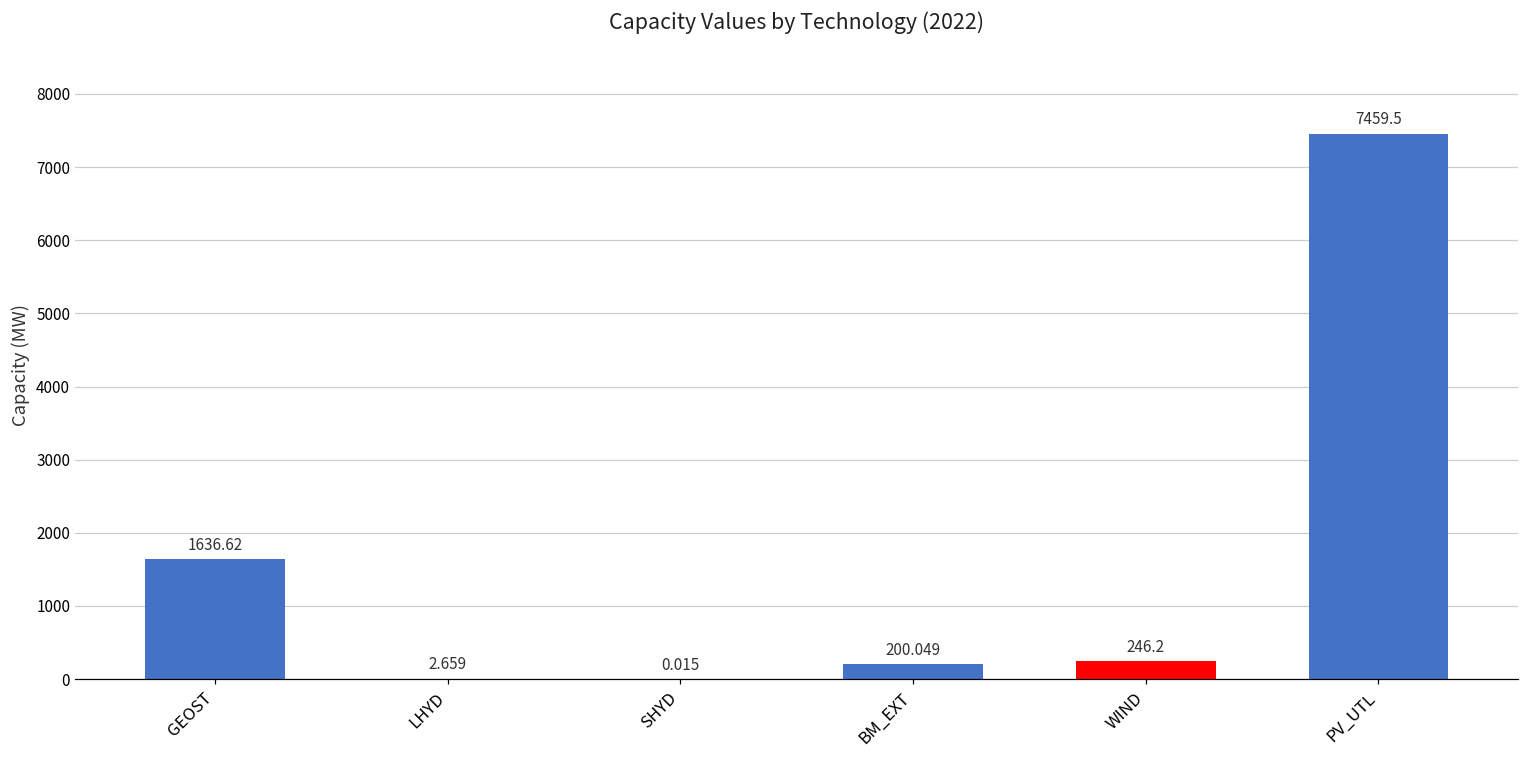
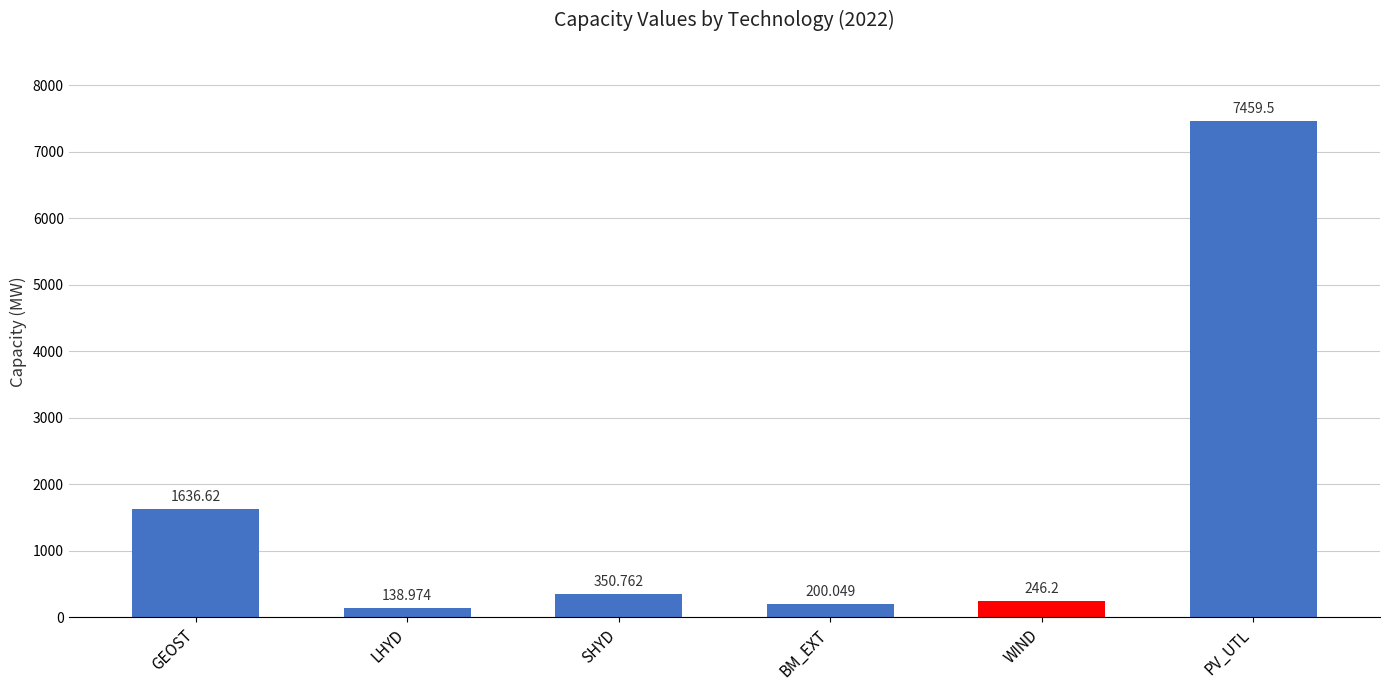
LHYD: 2.659 -> 138.974
SHYD: 0.015 -> 350.762
